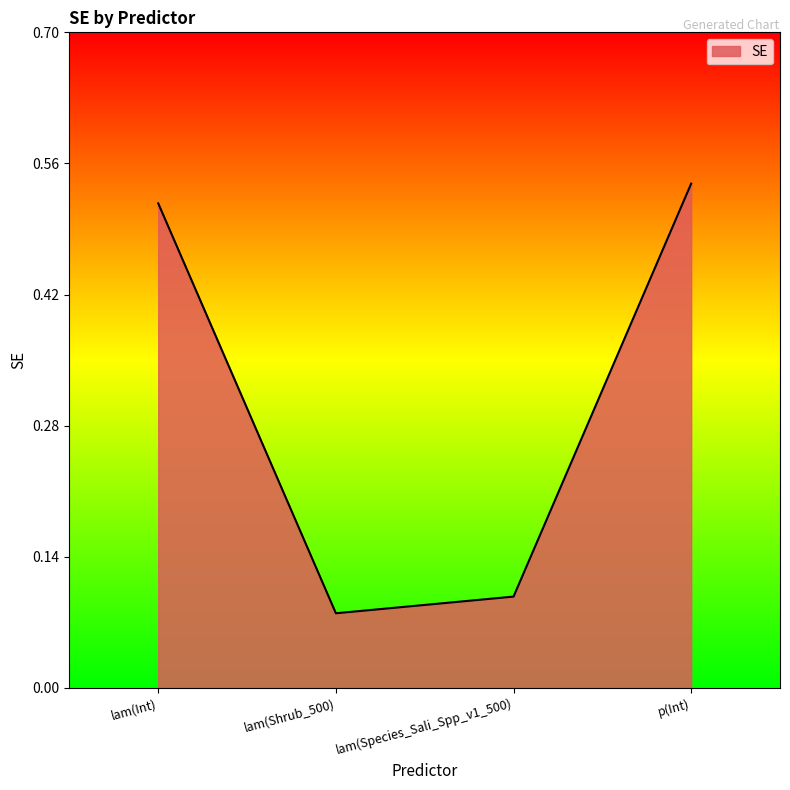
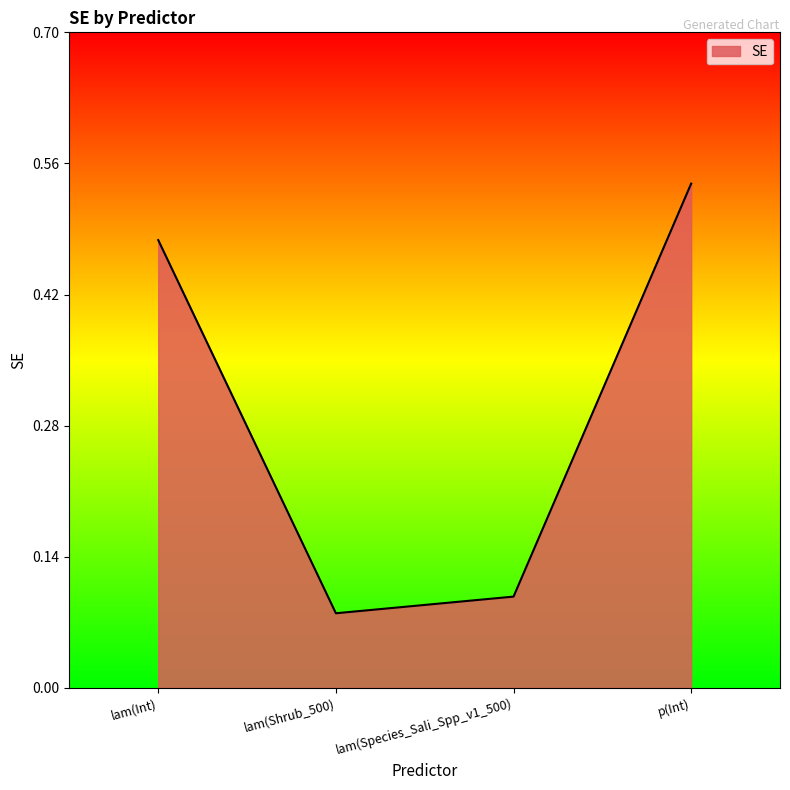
lam(Int): 0.51 -> 0.47
